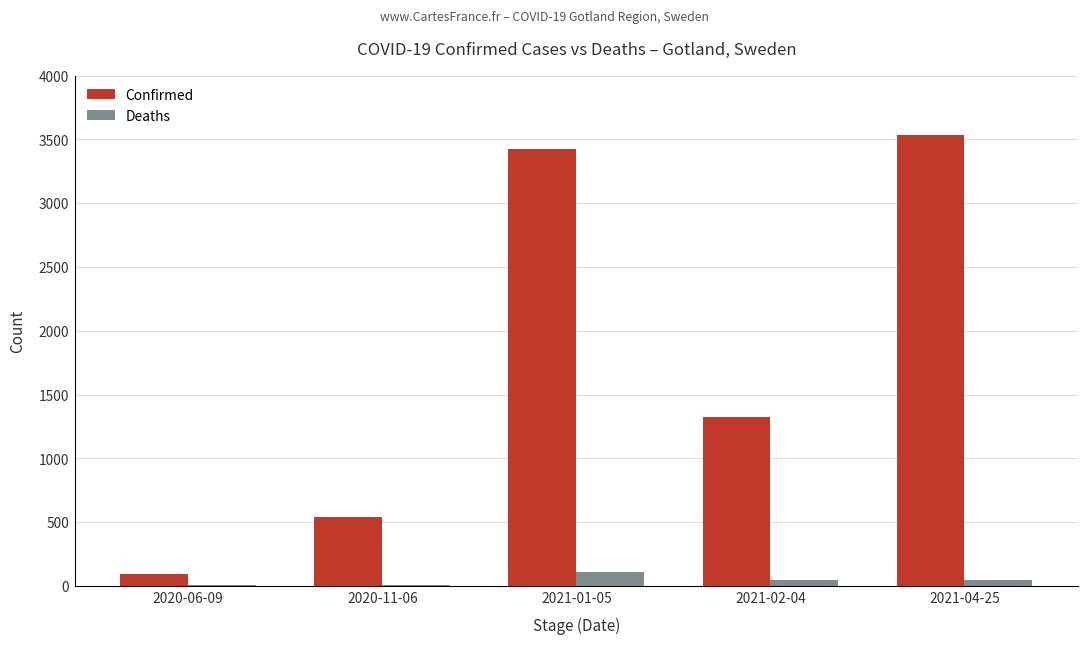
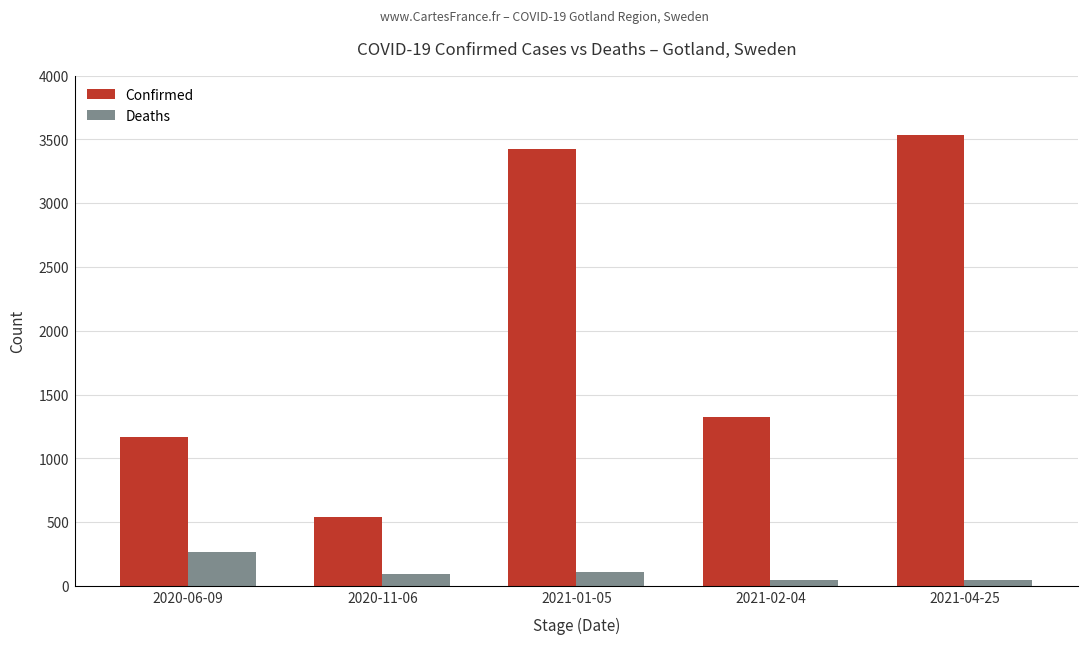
Confirmed, 2020-06-09: 90 -> 1160
Deaths, 2020-06-09: 10 -> 270
Deaths, 2020-11-06: 10 -> 100
